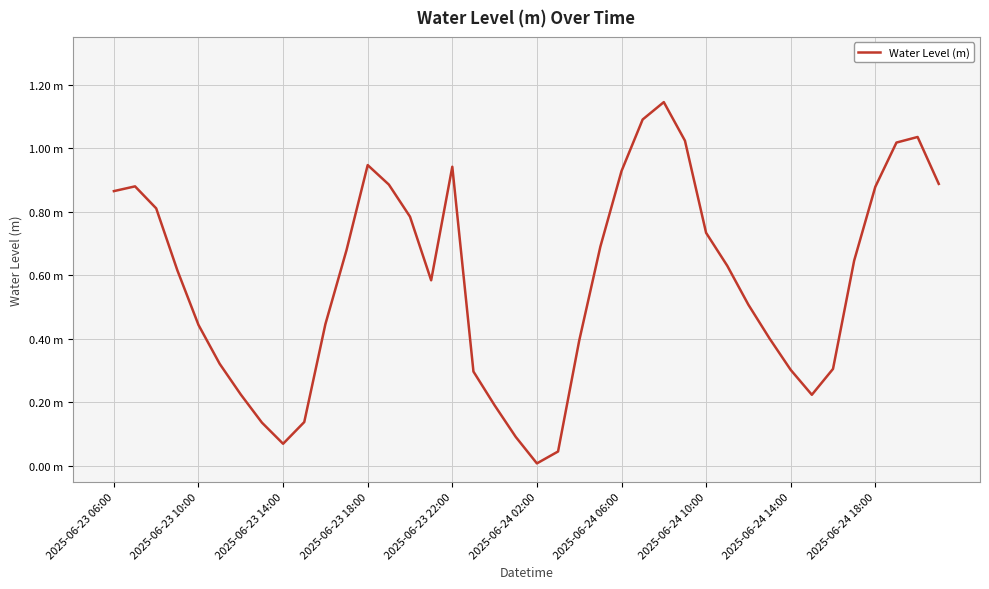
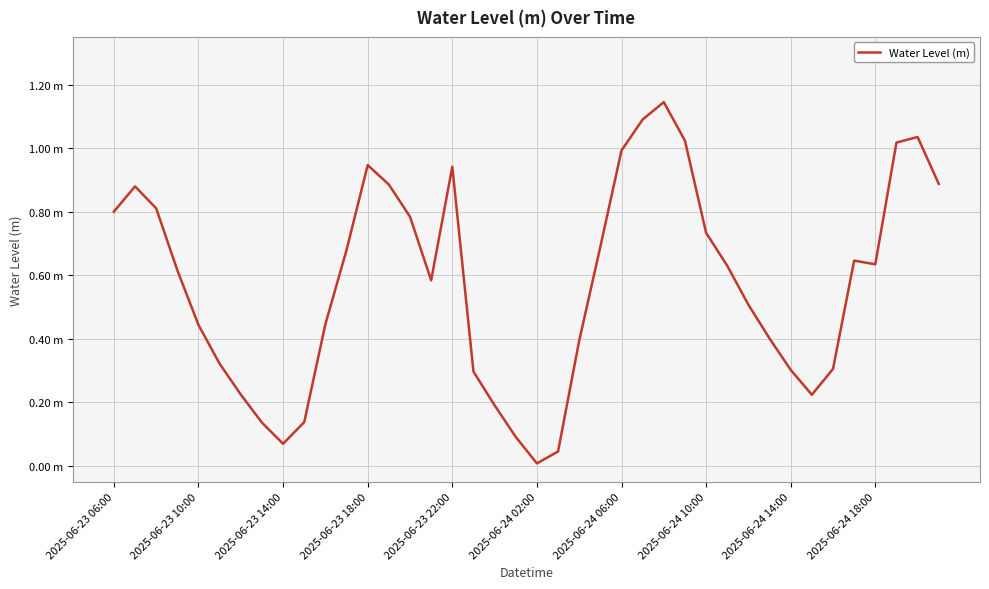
2025-06-23 06:00: 0.86 m -> 0.80 m
2025-06-24 06:00: 0.93 m -> 0.99 m
2025-06-24 18:00: 0.88 m -> 0.63 m
